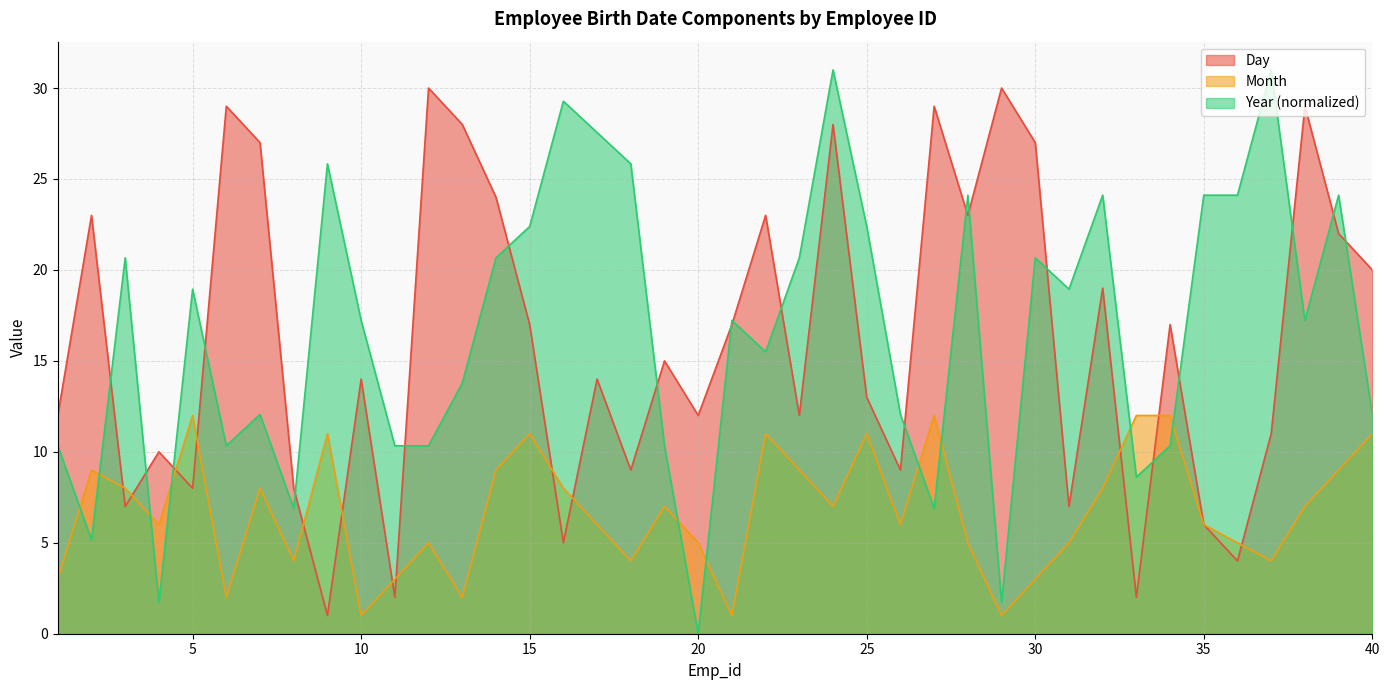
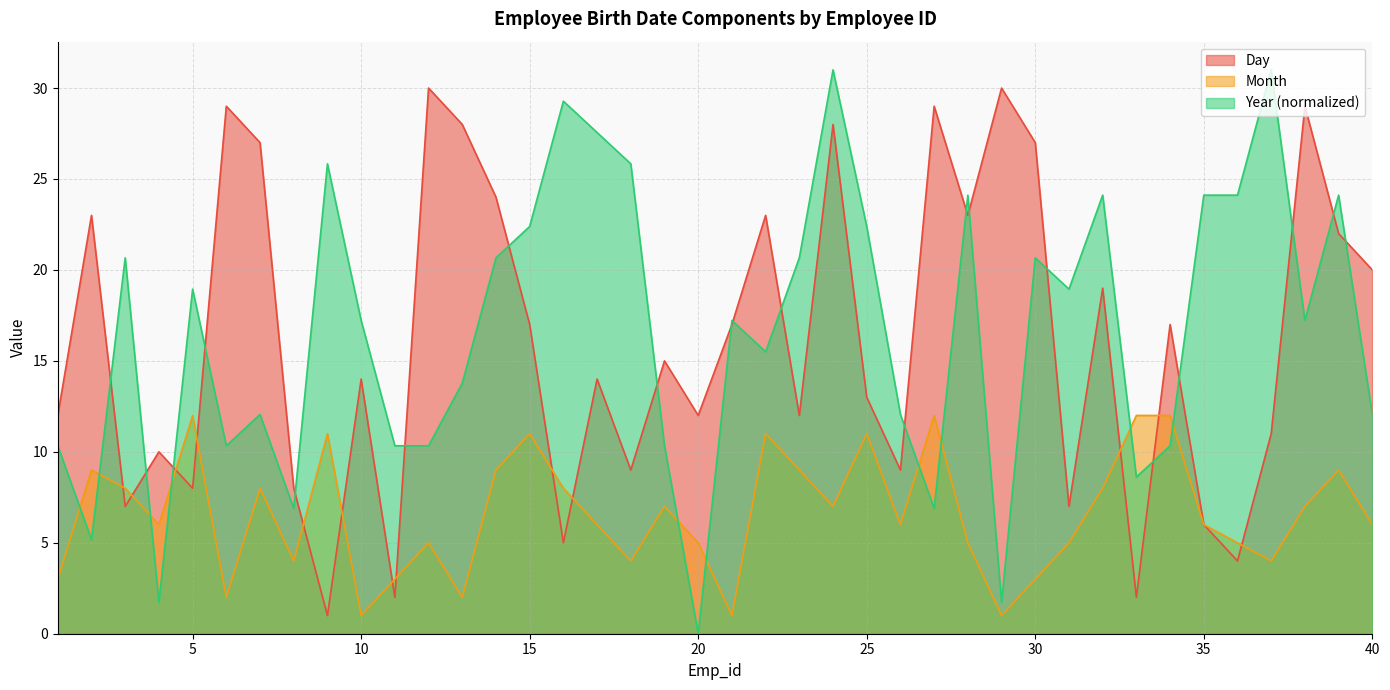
Month, 40: 11 -> 6
